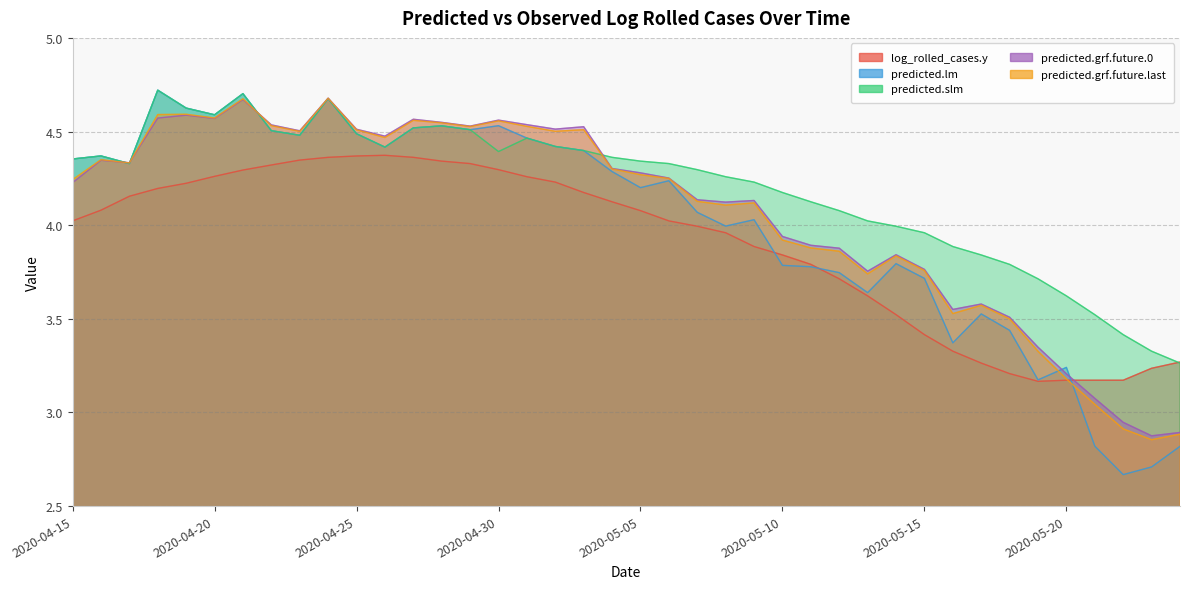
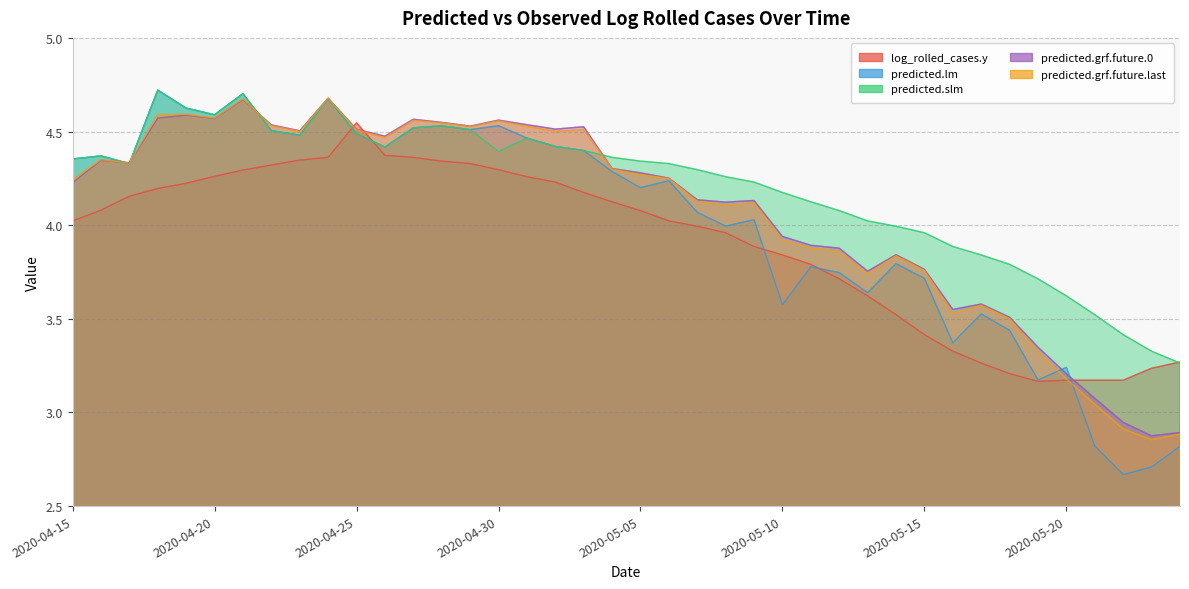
log_rolled_cases.y, 2020-04-25: 4.37 -> 4.55
predicted.lm, 2020-05-10: 3.79 -> 3.58
